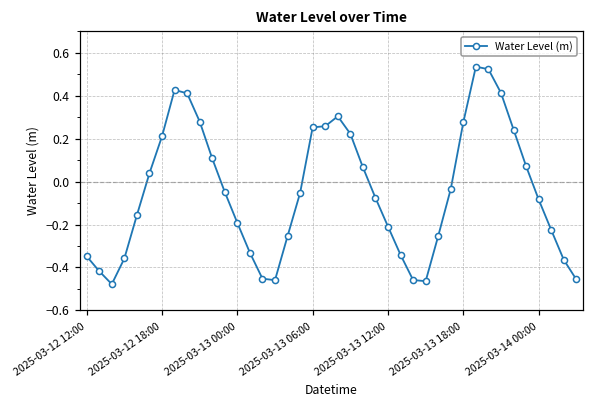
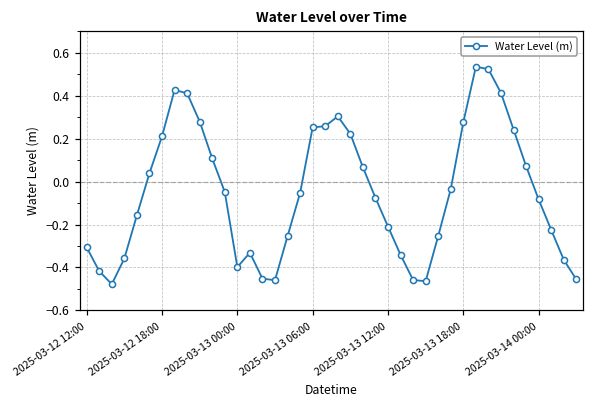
2025-03-12 12:00: -0.35 -> -0.31
2025-03-13 00:00: -0.19 -> -0.40
